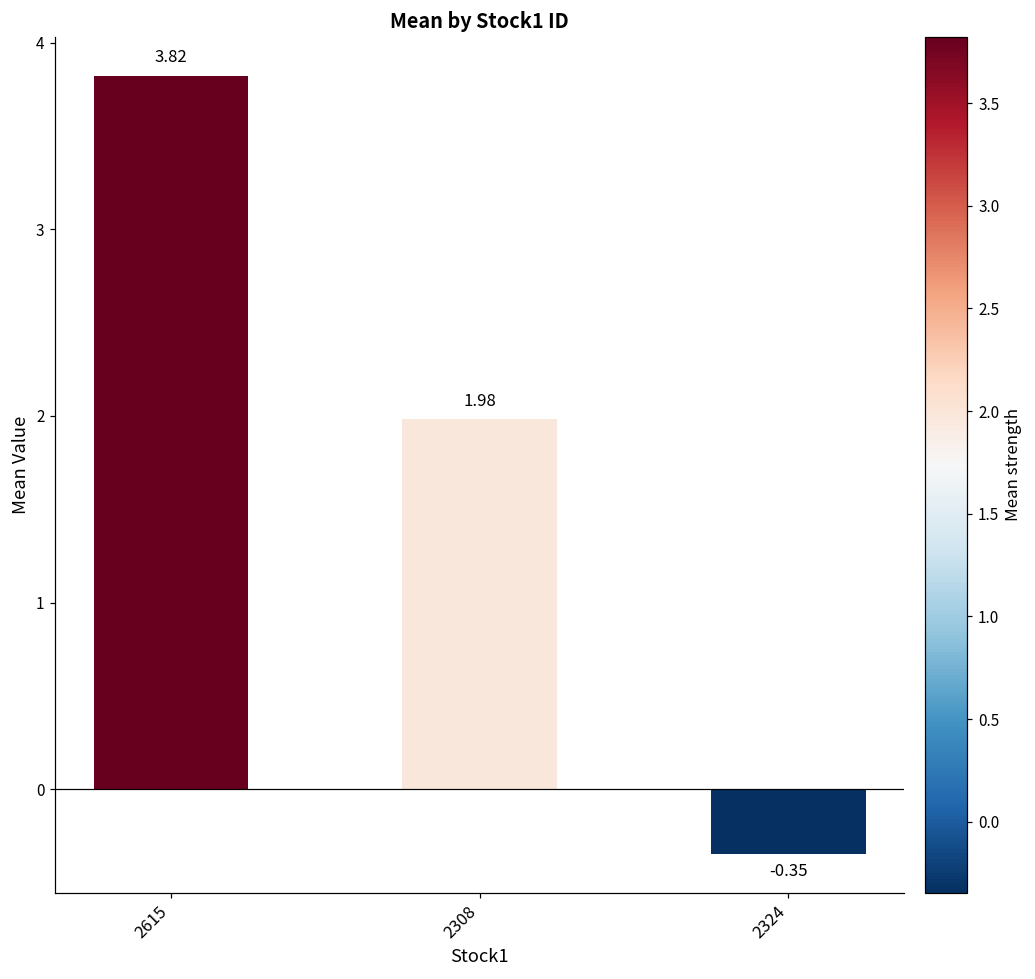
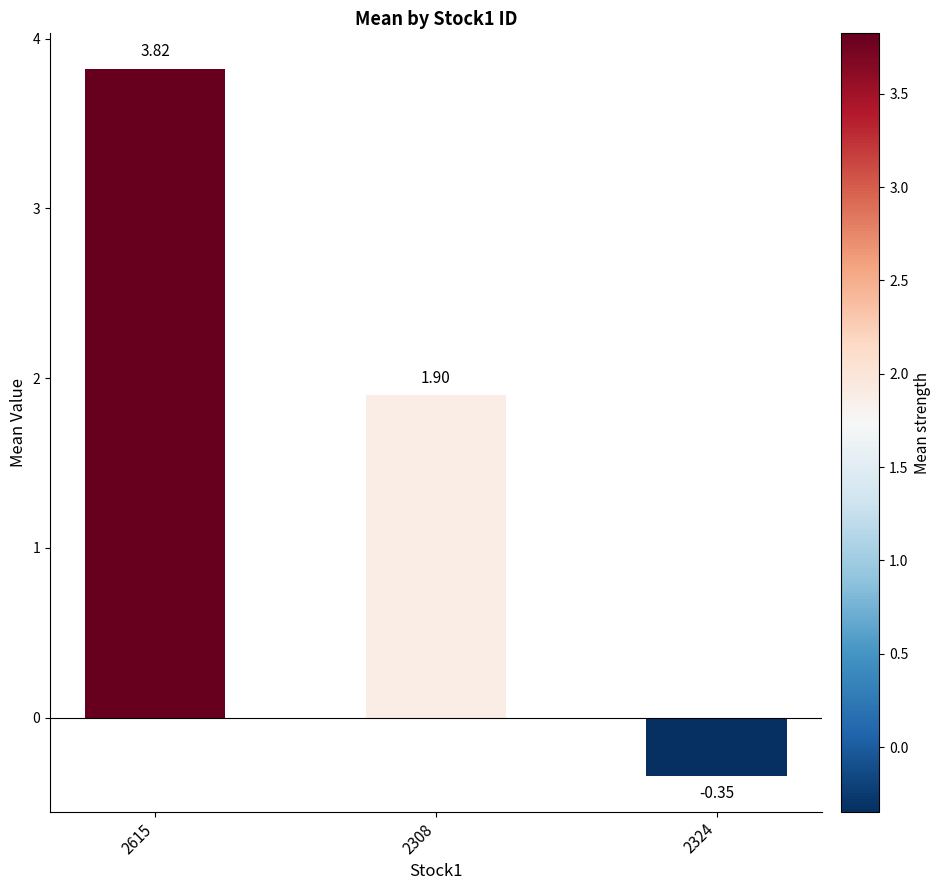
2308: 1.98 -> 1.90
